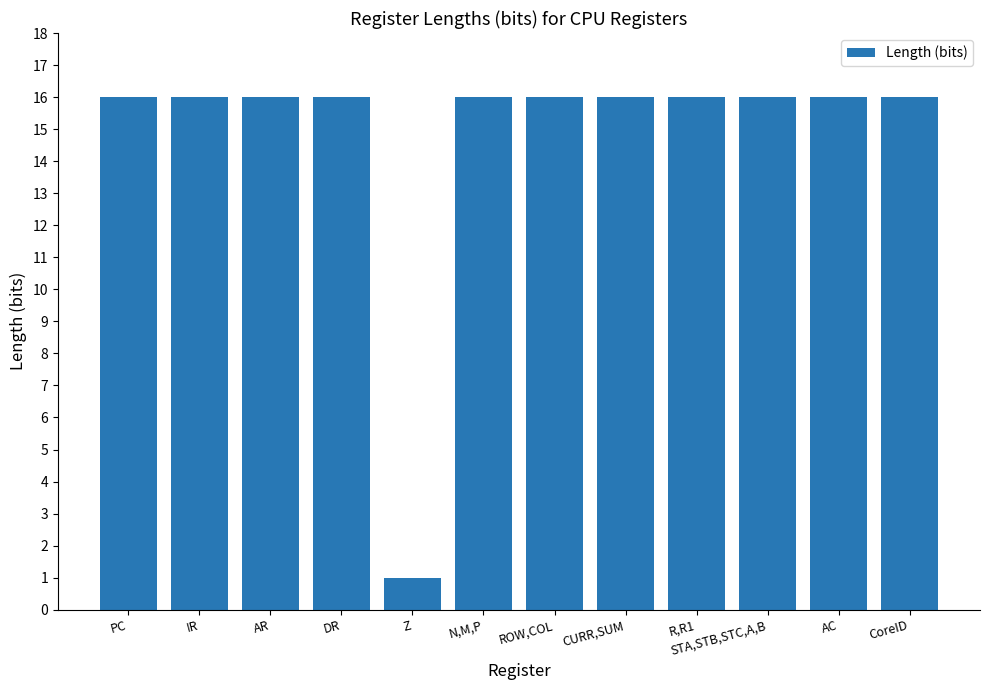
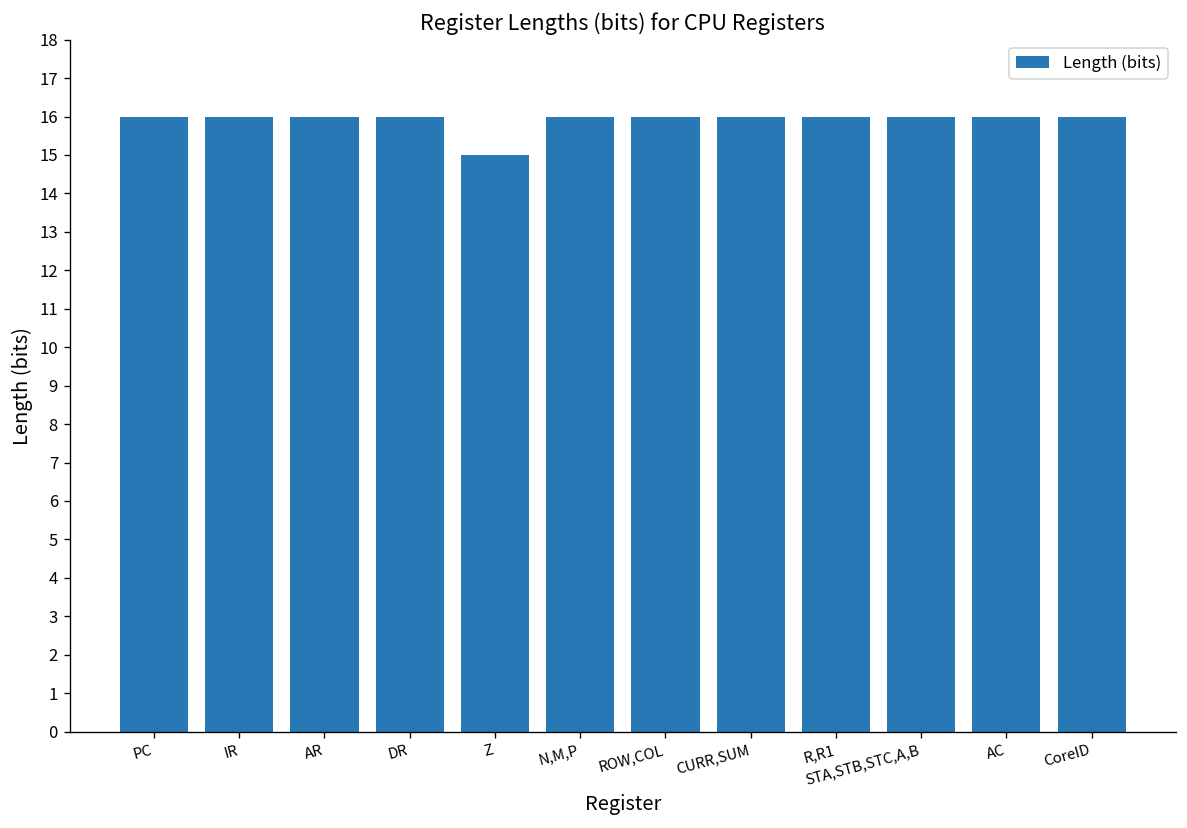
Z: 1 -> 15
